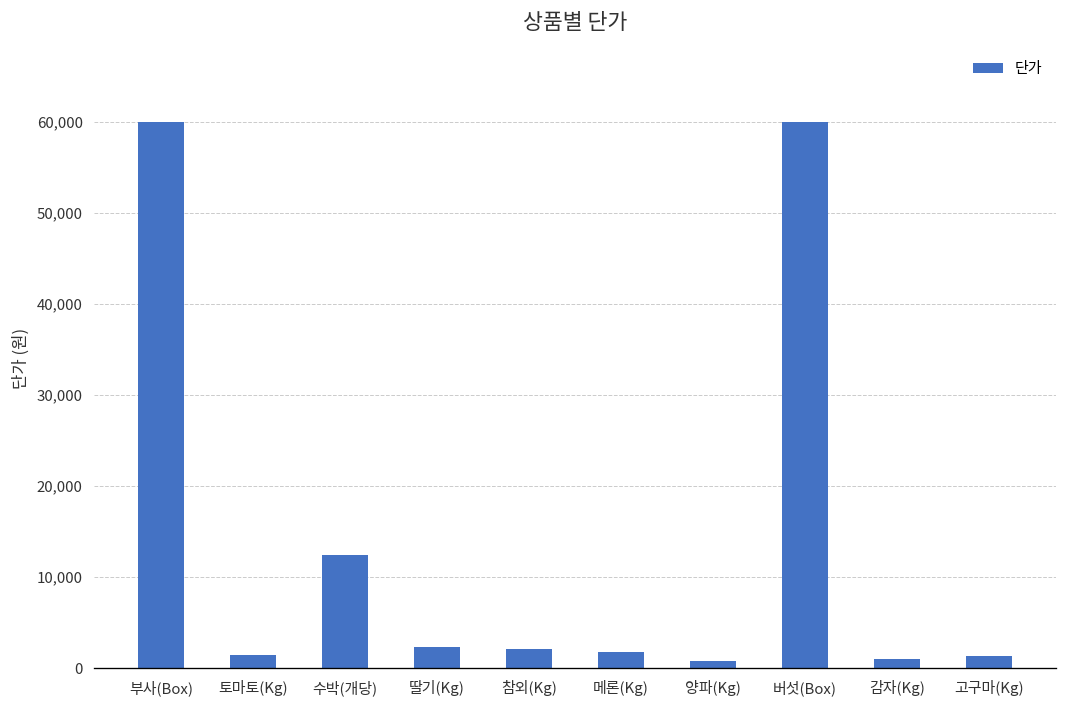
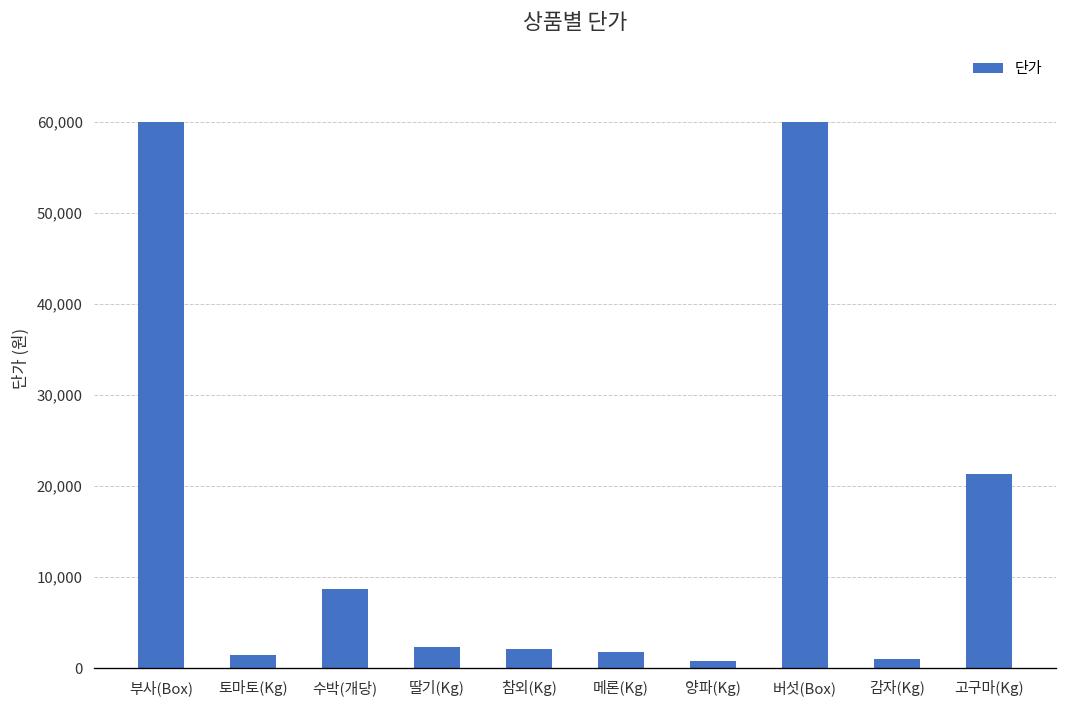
수박(개당): 13,000 -> 9,000
고구마(Kg): 1,000 -> 21,000
